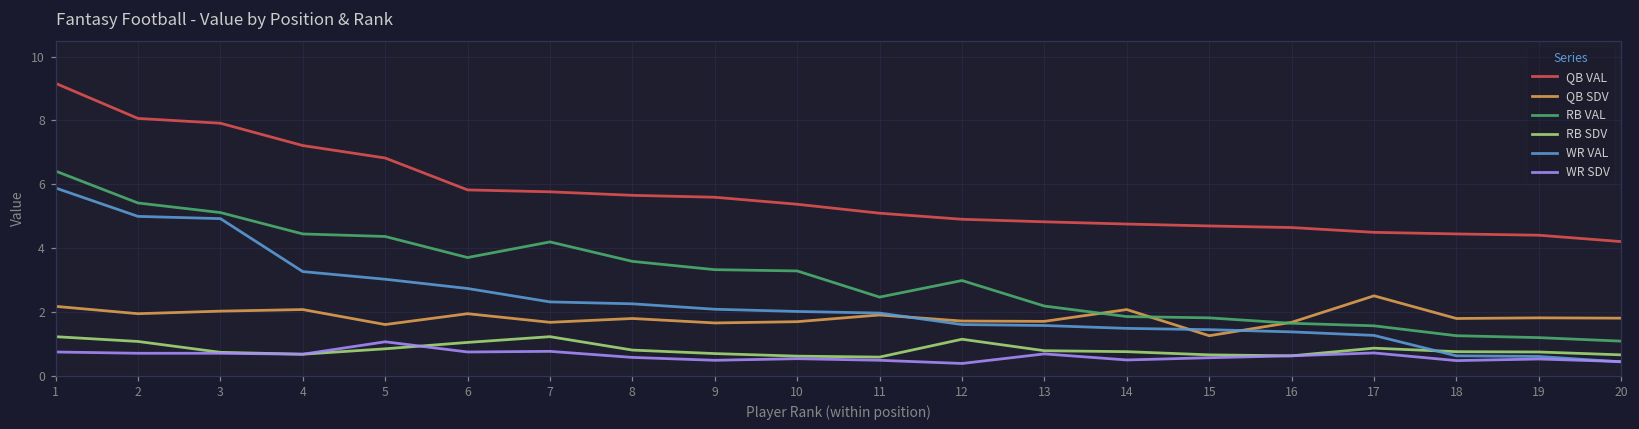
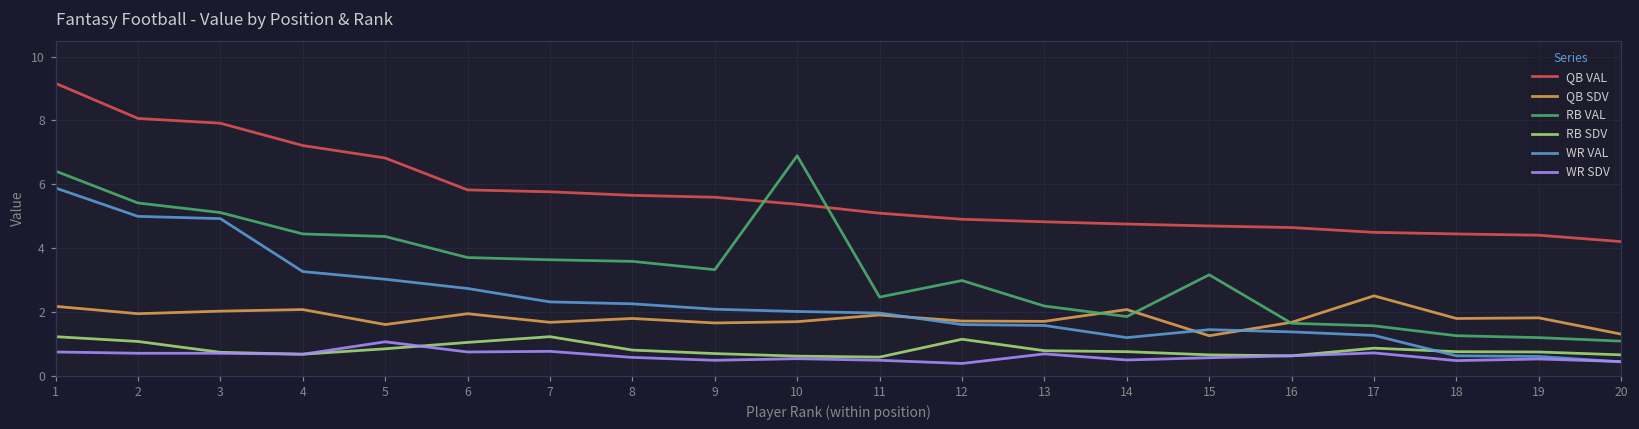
RB VAL, 7: 4.2 -> 3.6
RB VAL, 10: 3.3 -> 6.9
WR VAL, 14: 1.5 -> 1.2
RB VAL, 15: 1.8 -> 3.2
QB SDV, 20: 1.8 -> 1.3
